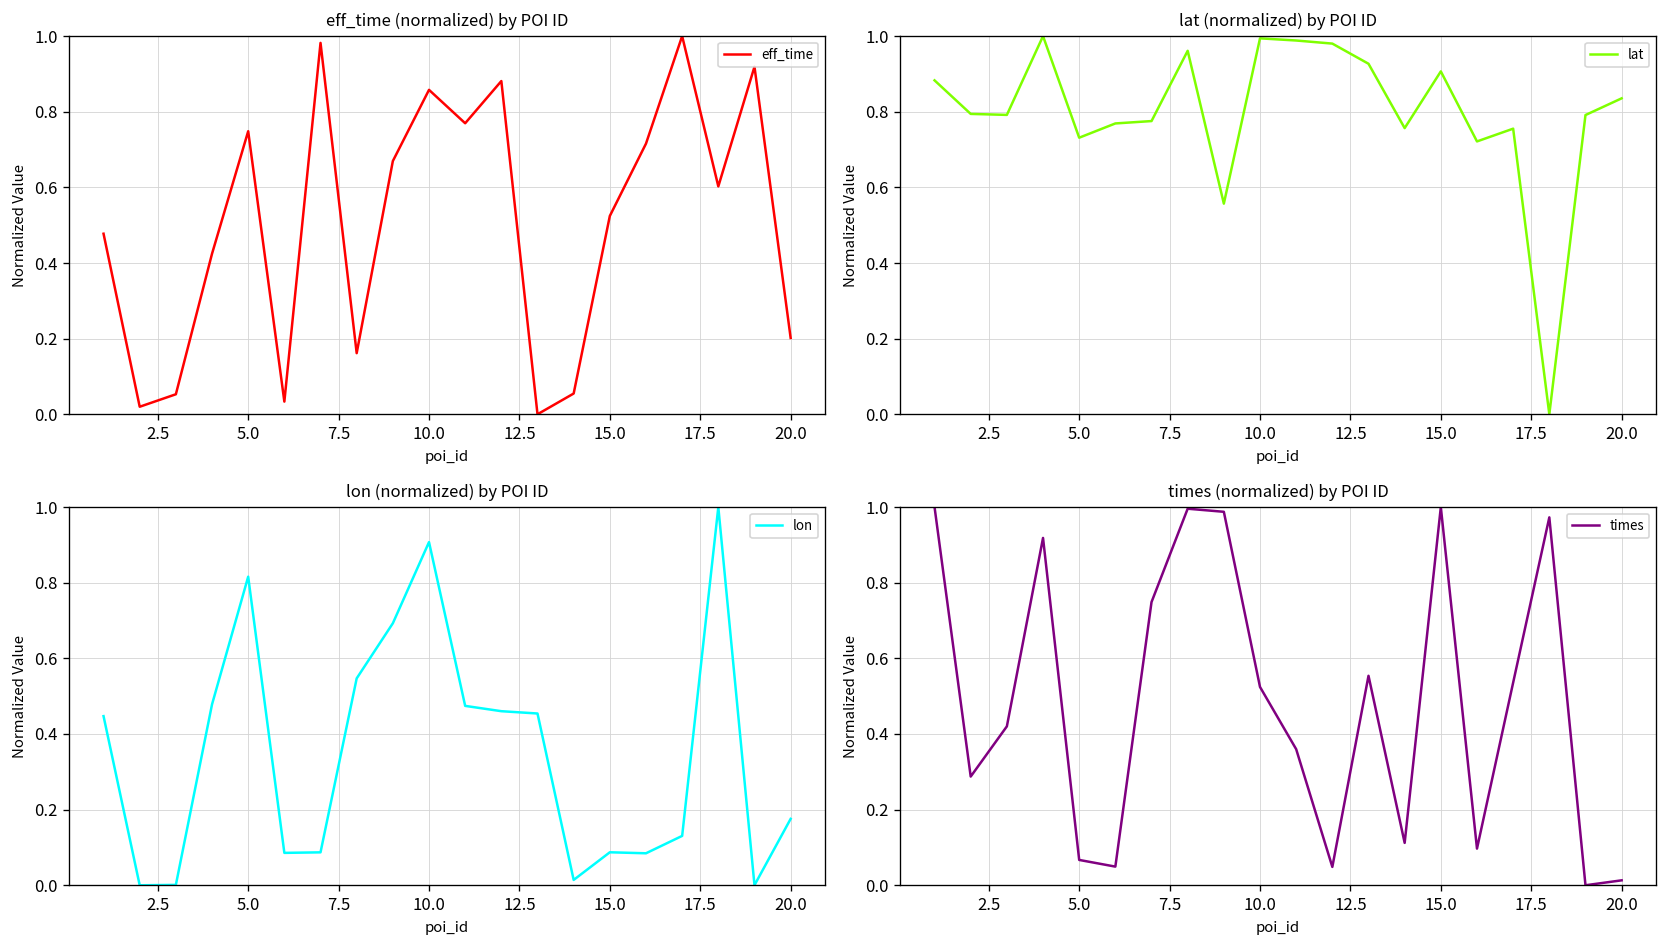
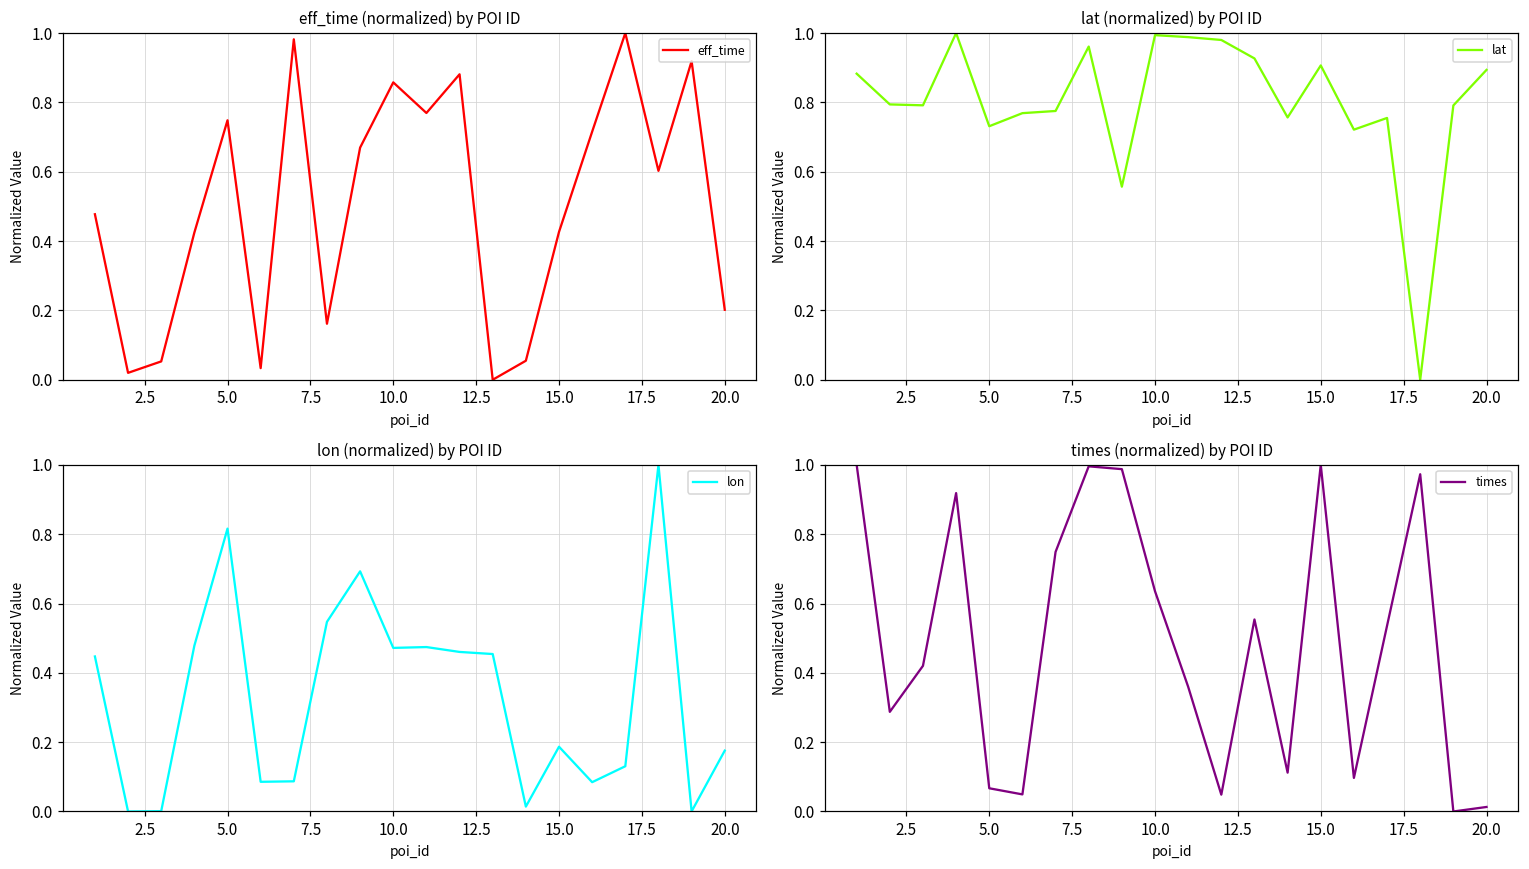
eff_time (normalized) by POI ID, 15.0: 0.52 -> 0.43
lat (normalized) by POI ID, 20.0: 0.84 -> 0.89
lon (normalized) by POI ID, 10.0: 0.91 -> 0.47
lon (normalized) by POI ID, 15.0: 0.09 -> 0.19
times (normalized) by POI ID, 10.0: 0.52 -> 0.64
